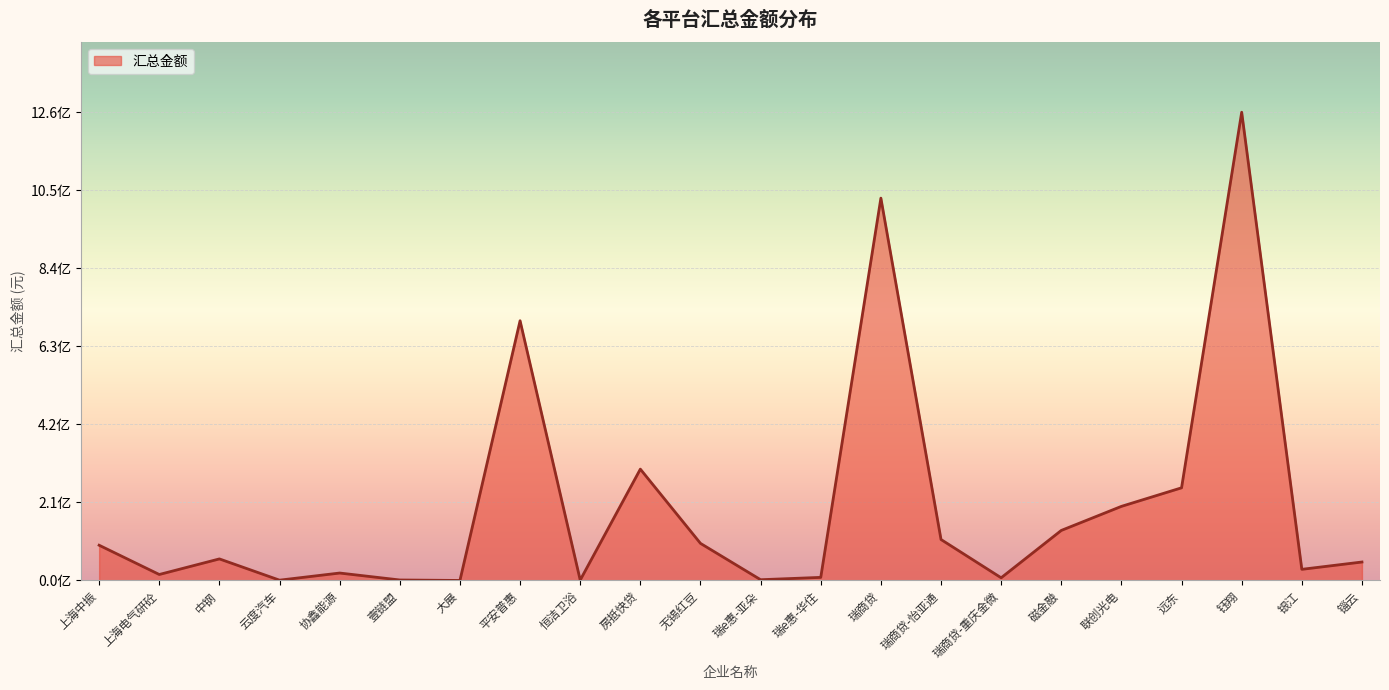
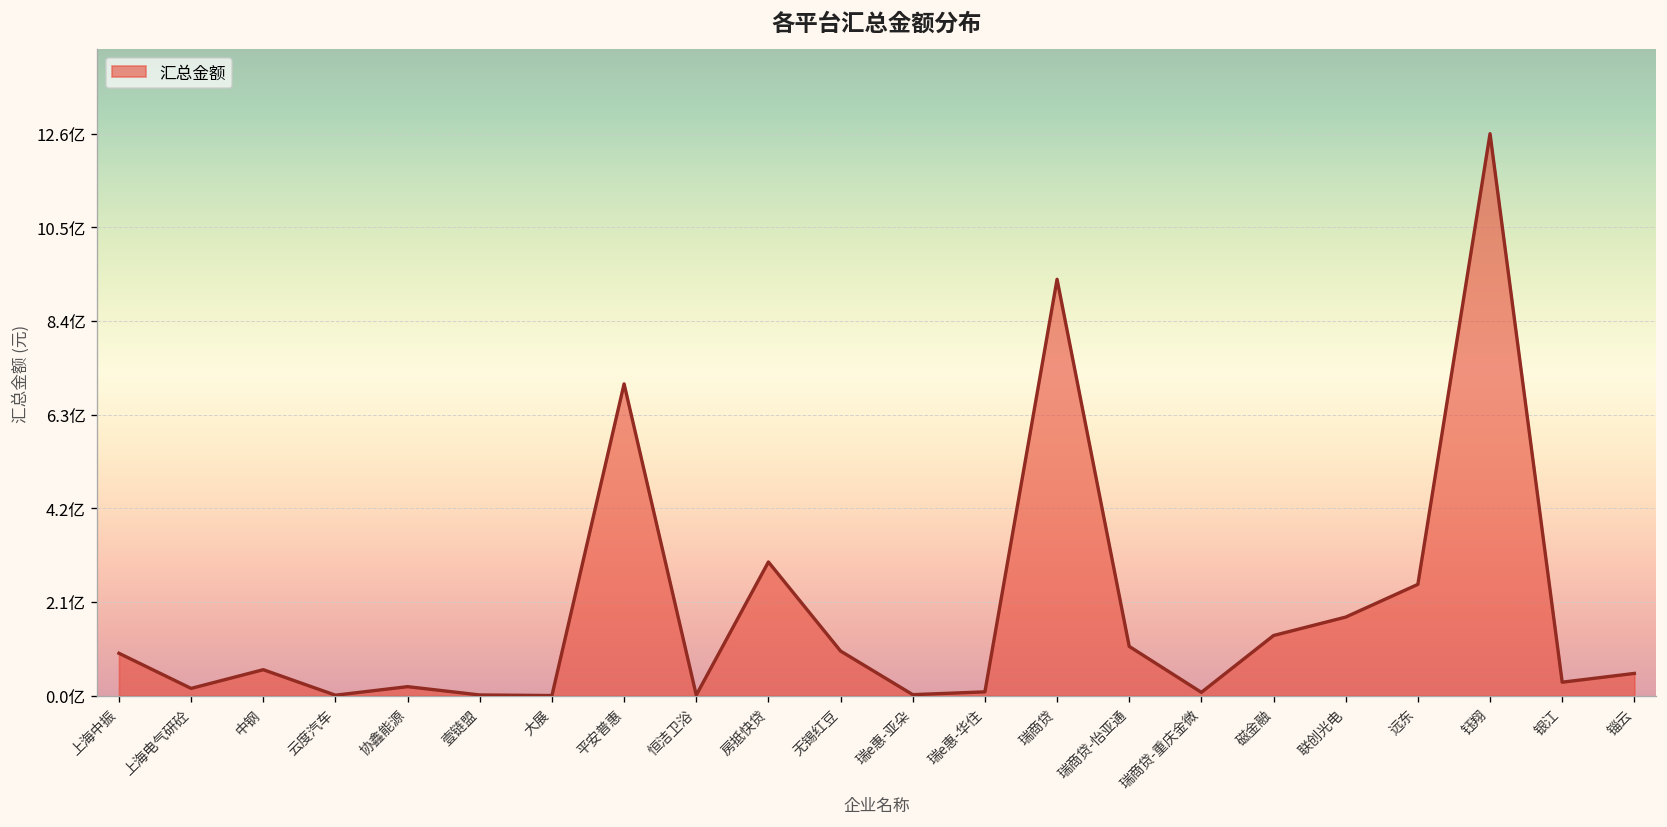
瑞商贷: 10.3亿 -> 9.3亿
联创光电: 2.0亿 -> 1.8亿
